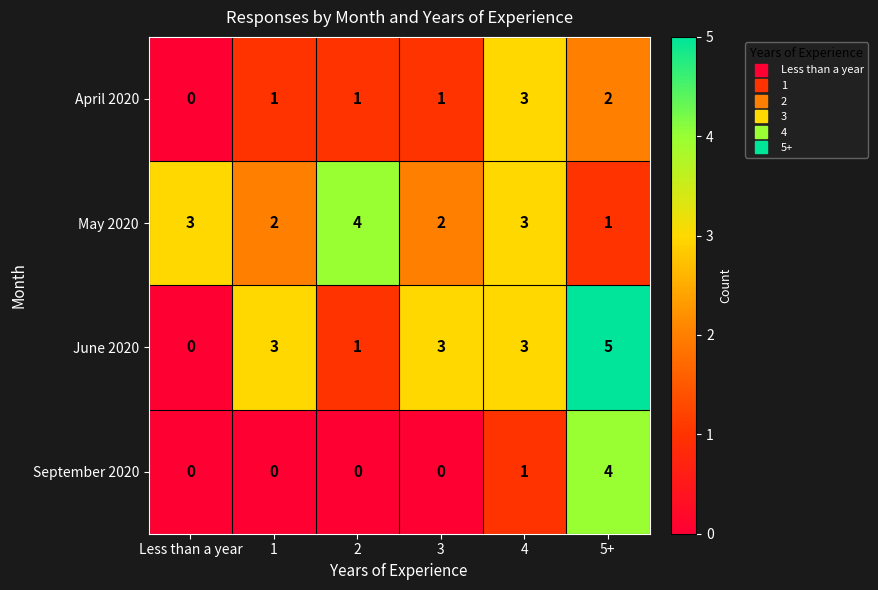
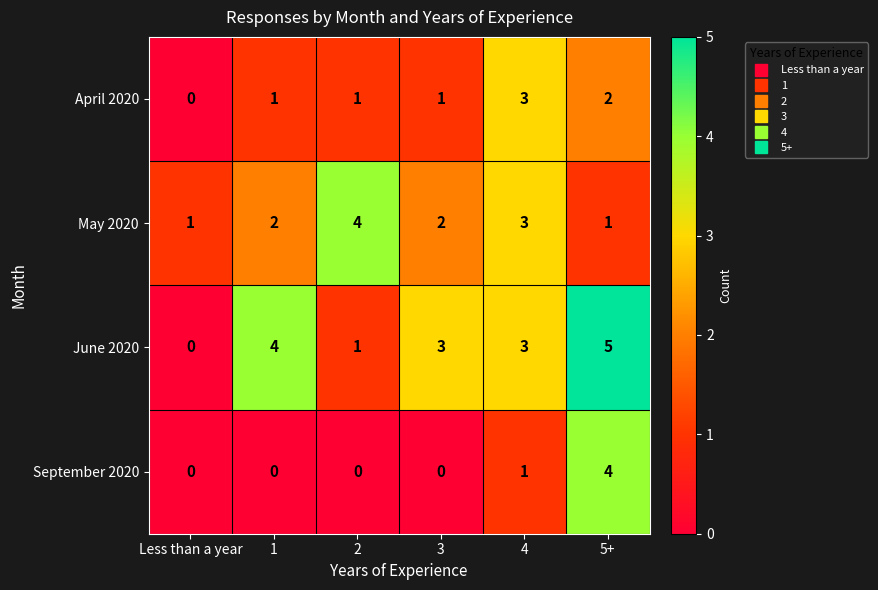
May 2020, Less than a year: 3 -> 1
June 2020, 1: 3 -> 4
